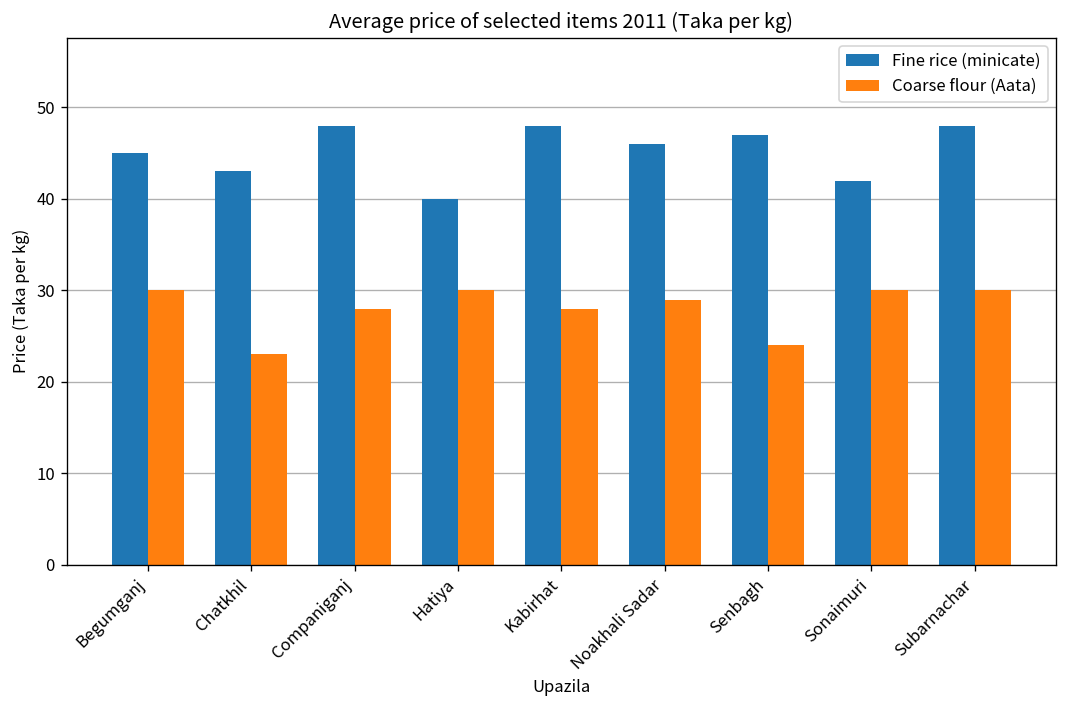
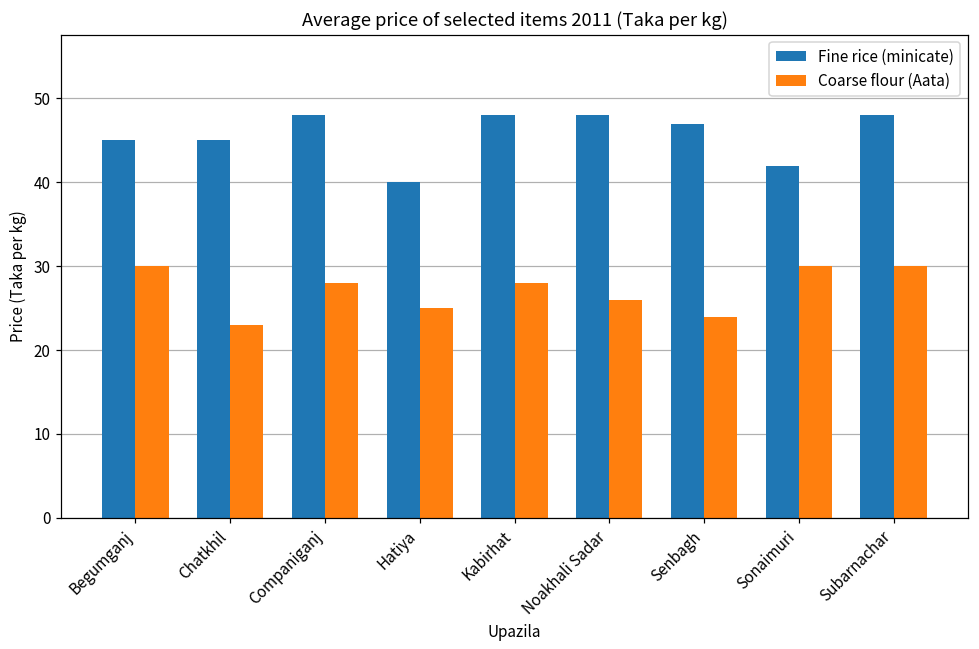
Fine rice (minicate), Chatkhil: 43 -> 45
Coarse flour (Aata), Hatiya: 30 -> 25
Fine rice (minicate), Noakhali Sadar: 46 -> 48
Coarse flour (Aata), Noakhali Sadar: 29 -> 26
